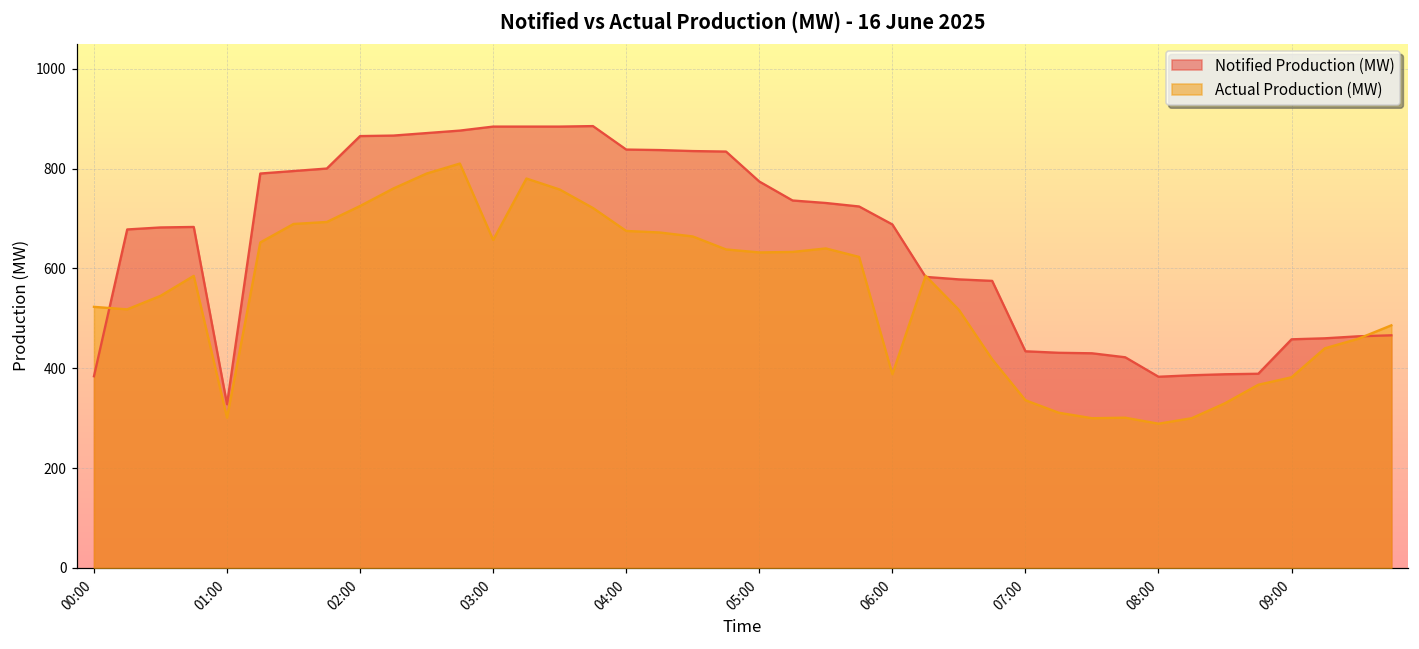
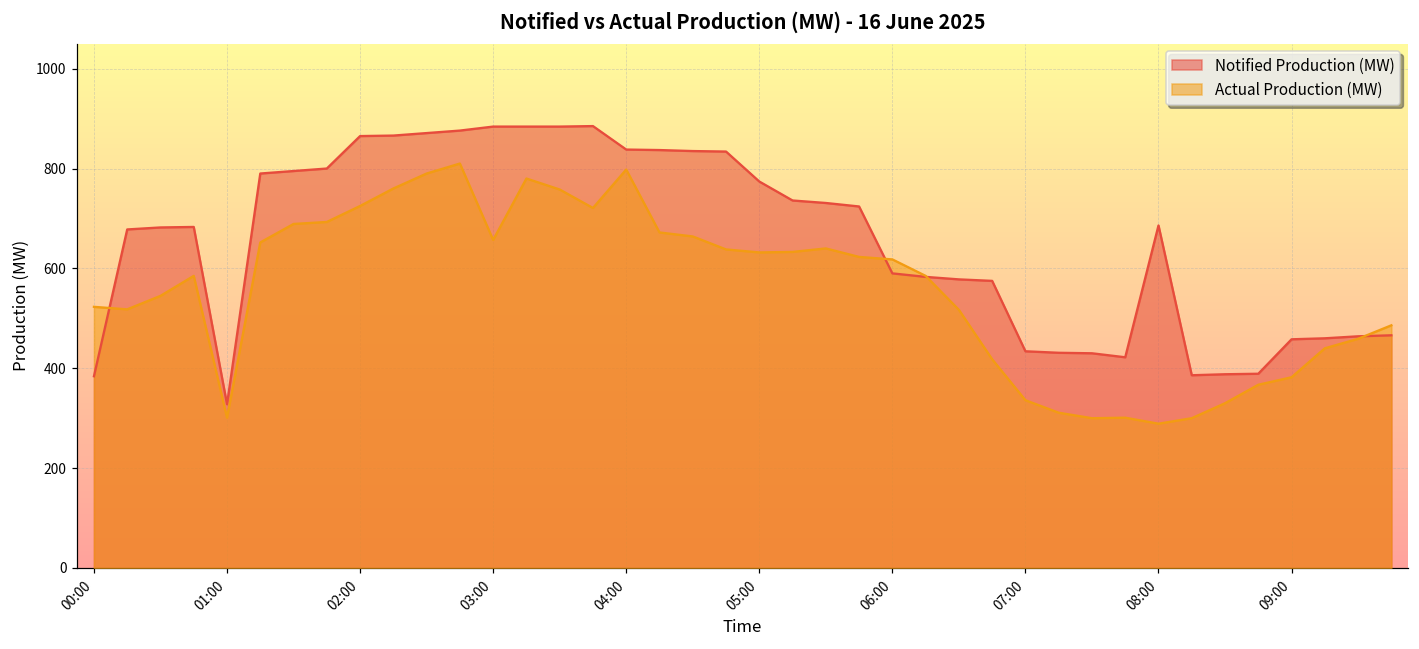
Actual Production (MW), 04:00: 680 -> 800
Notified Production (MW), 06:00: 690 -> 590
Actual Production (MW), 06:00: 390 -> 620
Notified Production (MW), 08:00: 380 -> 690
